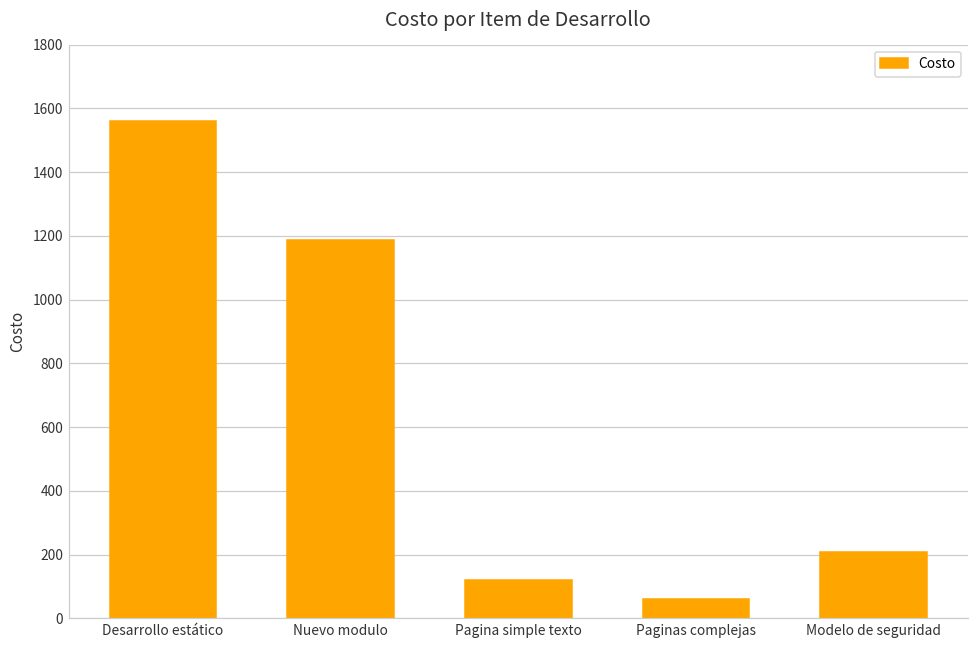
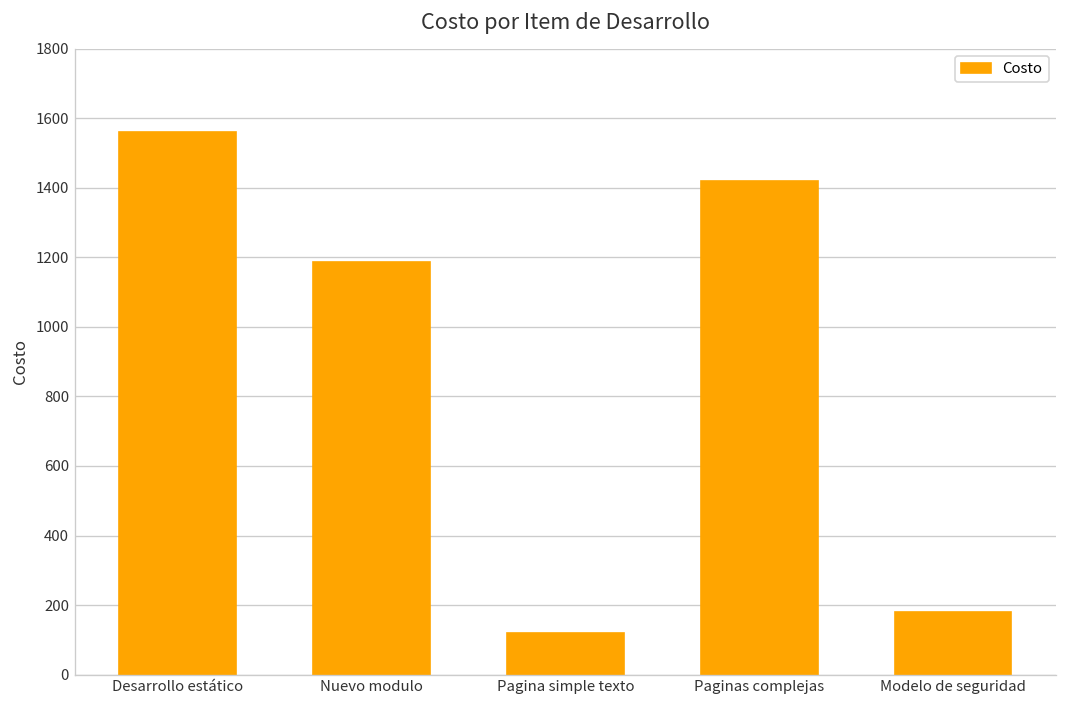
Paginas complejas: 60 -> 1420
Modelo de seguridad: 210 -> 180
